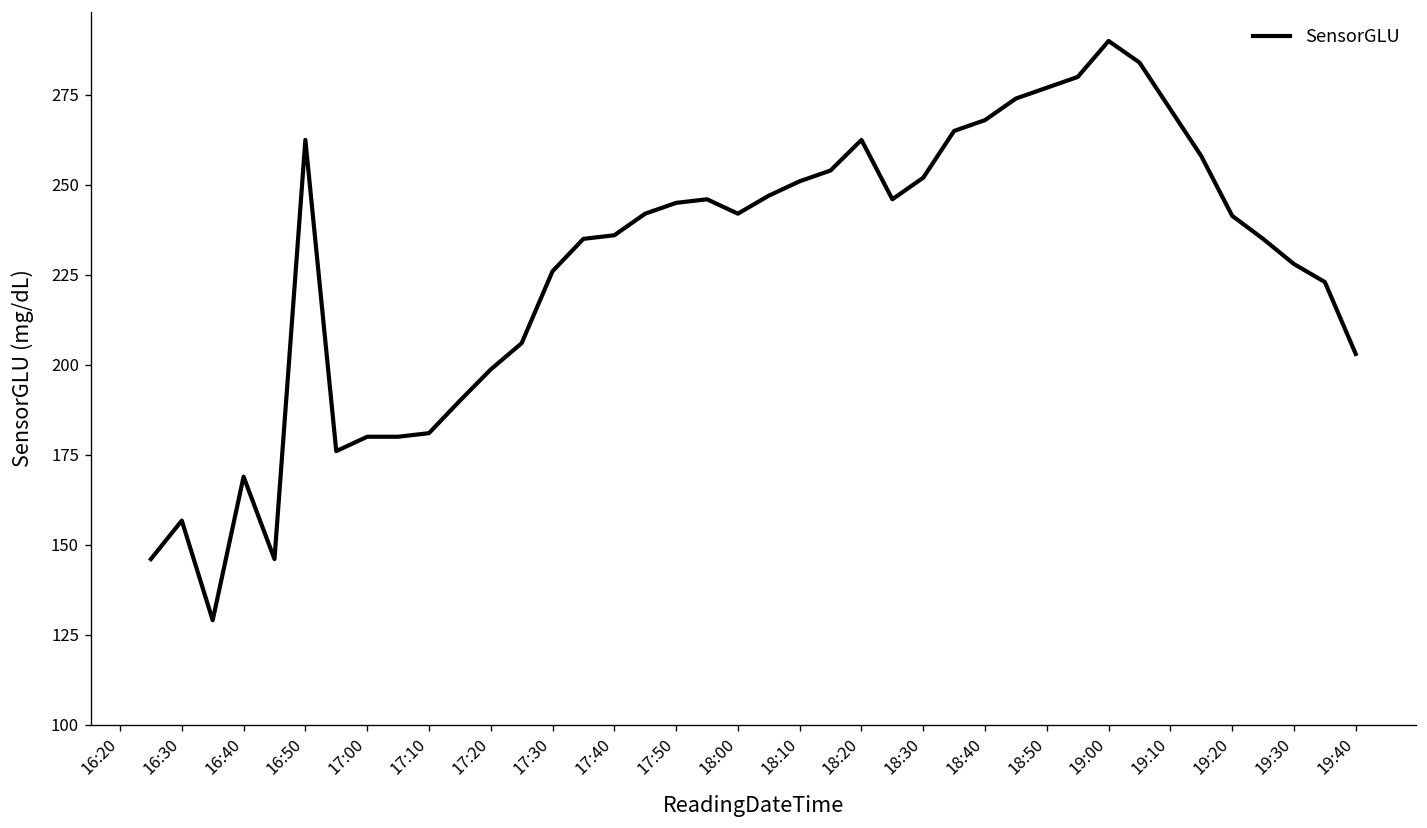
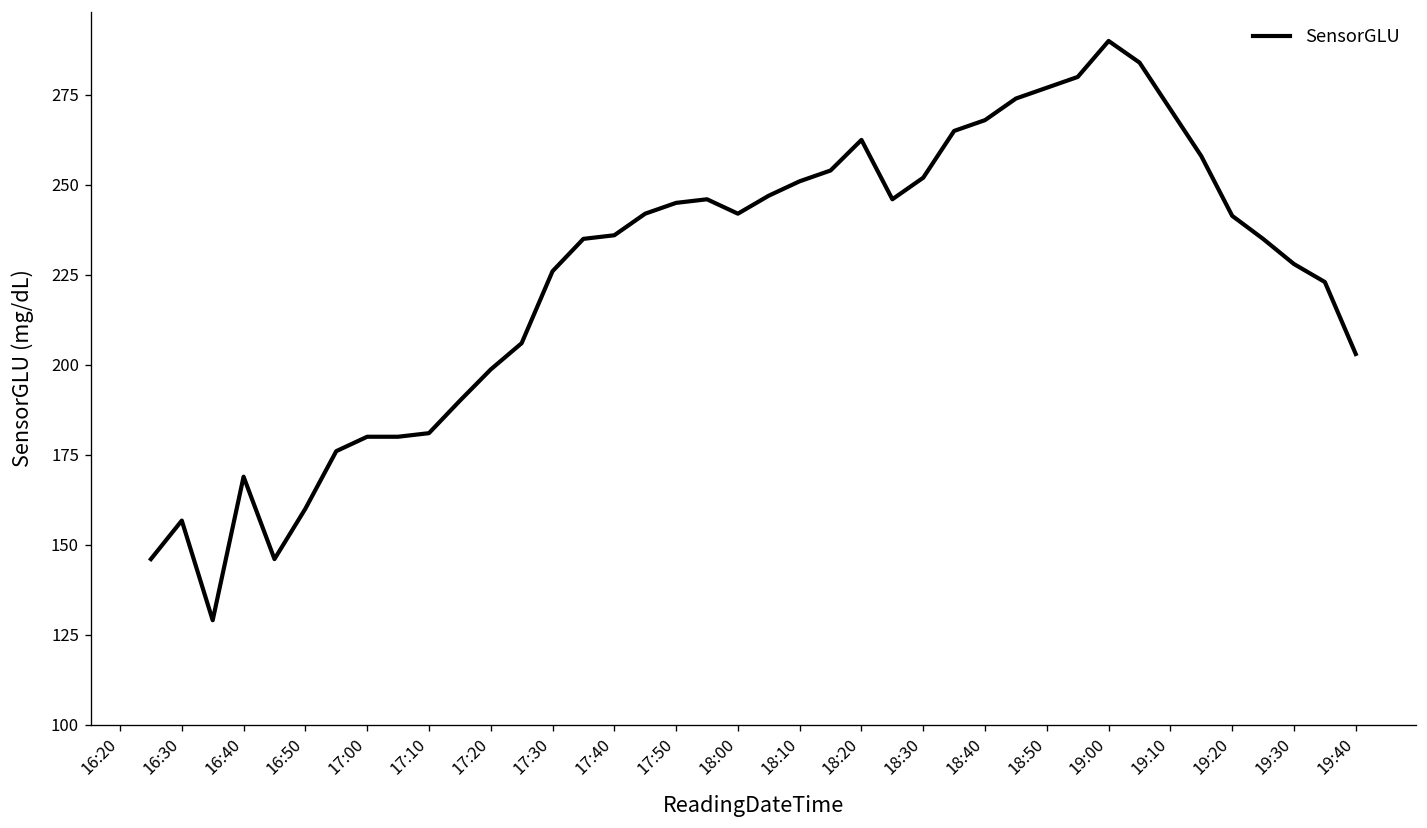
16:50: 263 -> 160
